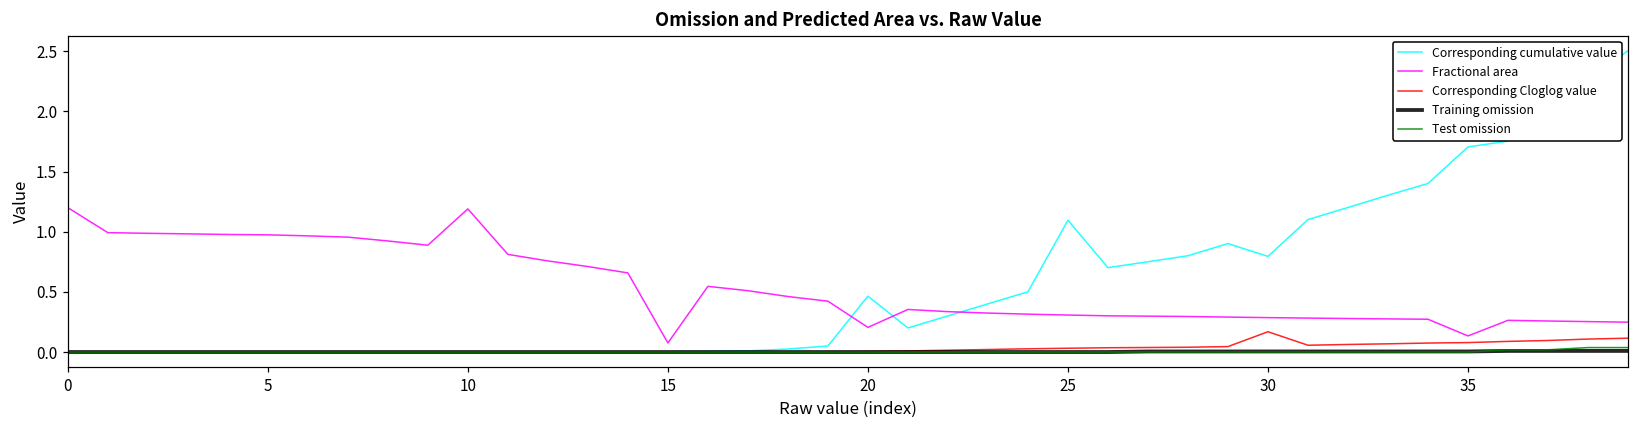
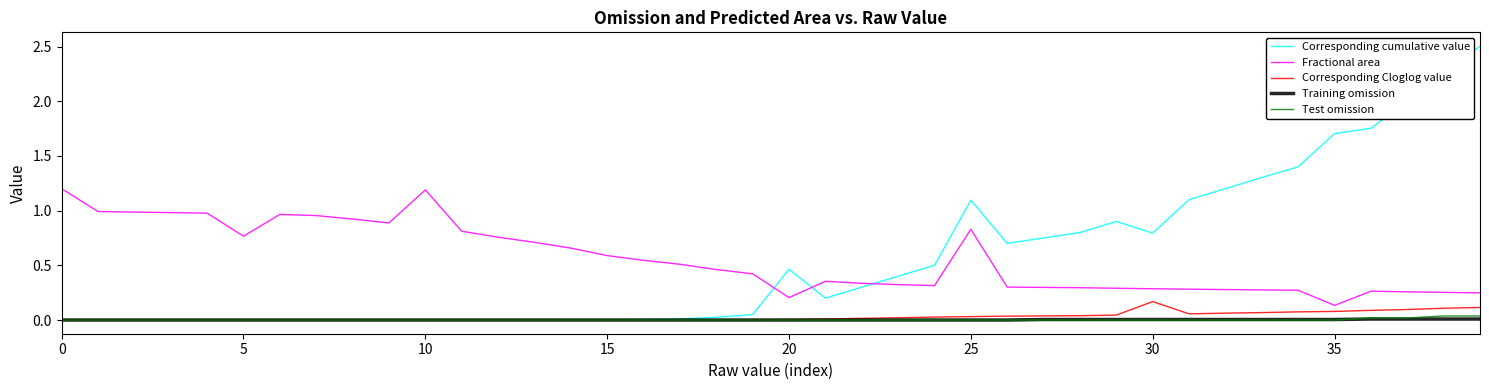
Fractional area, 5: 0.97 -> 0.77
Fractional area, 15: 0.08 -> 0.59
Fractional area, 25: 0.31 -> 0.83
